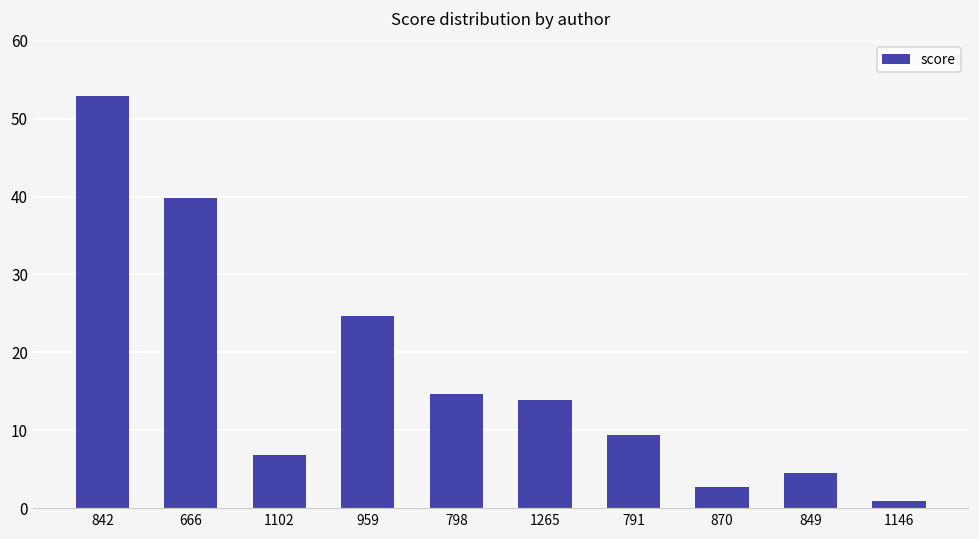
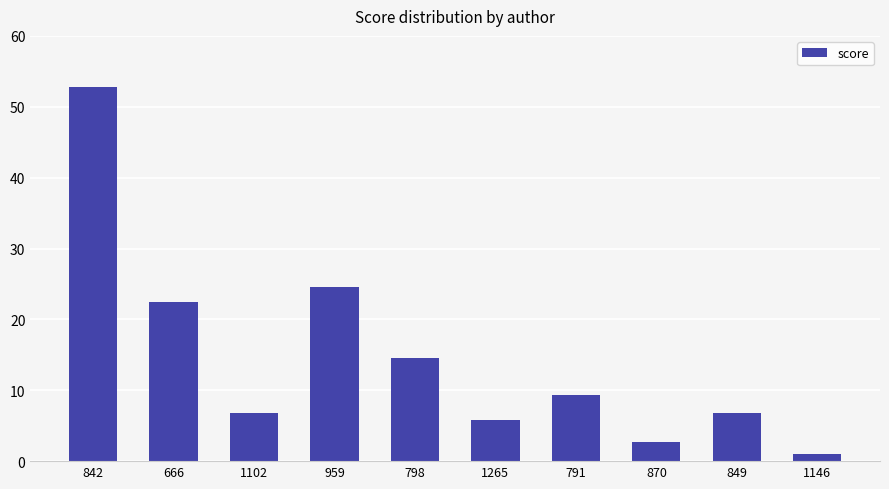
666: 40 -> 23
1265: 14 -> 6
849: 5 -> 7
